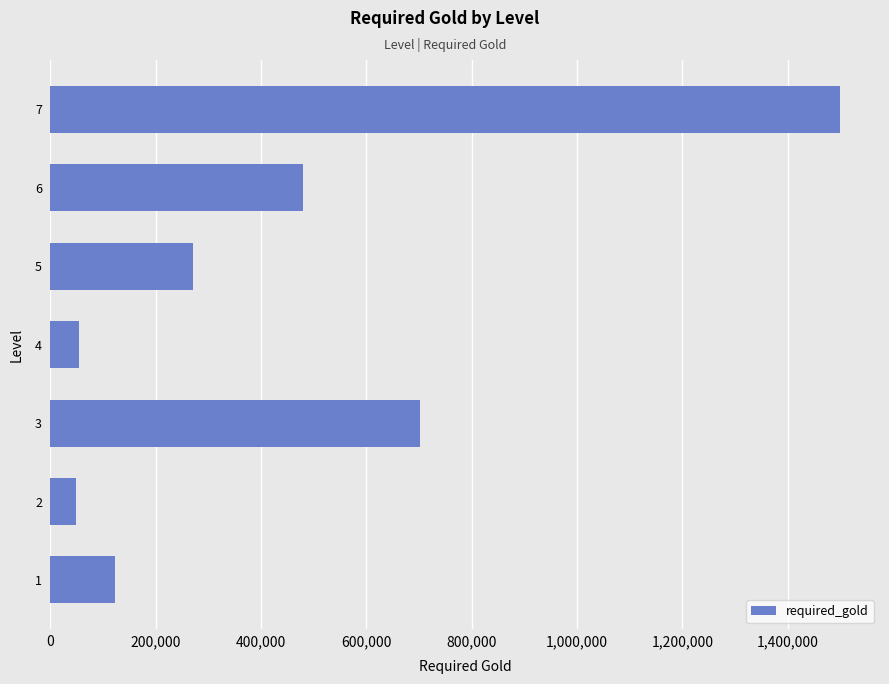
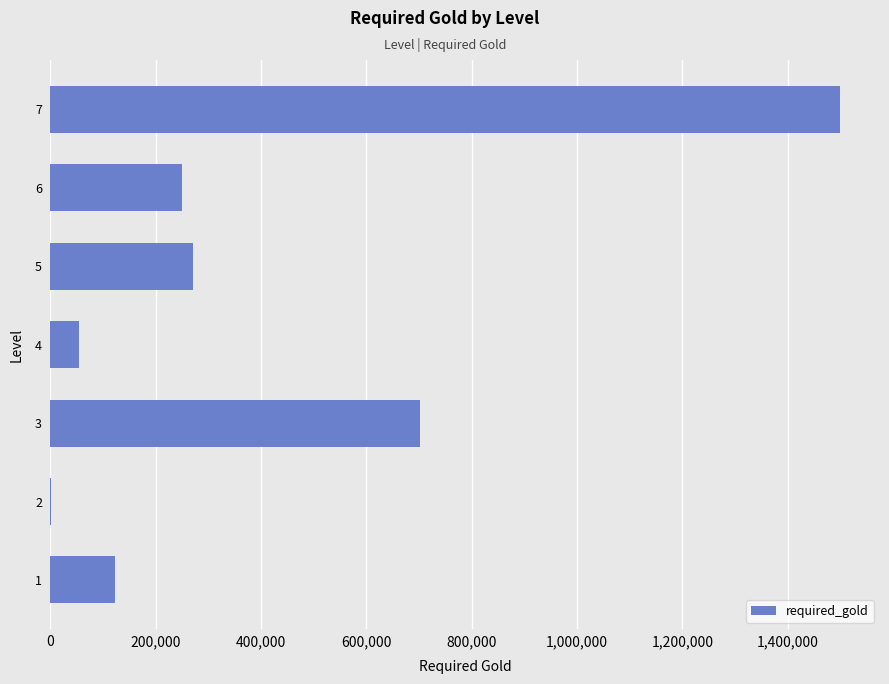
6: 480,000 -> 250,000
2: 50,000 -> 0
